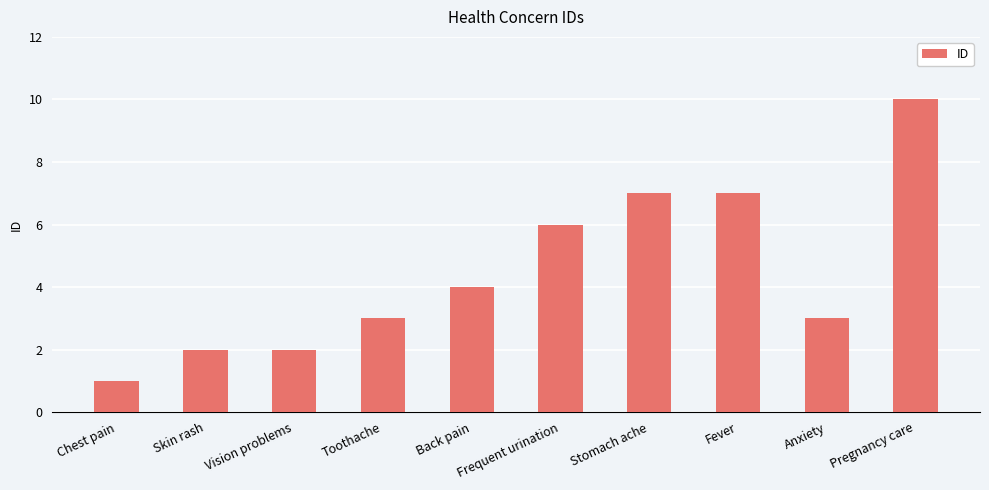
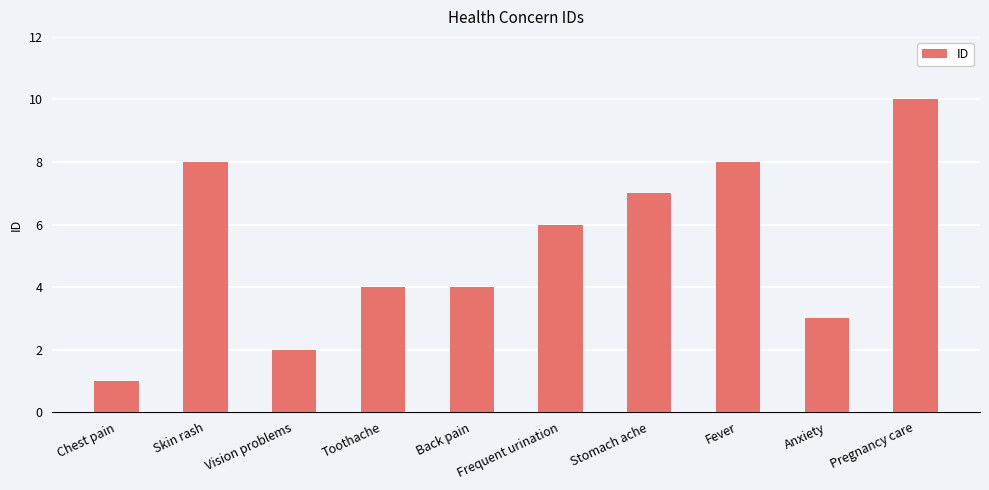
Skin rash: 2 -> 8
Toothache: 3 -> 4
Fever: 7 -> 8
